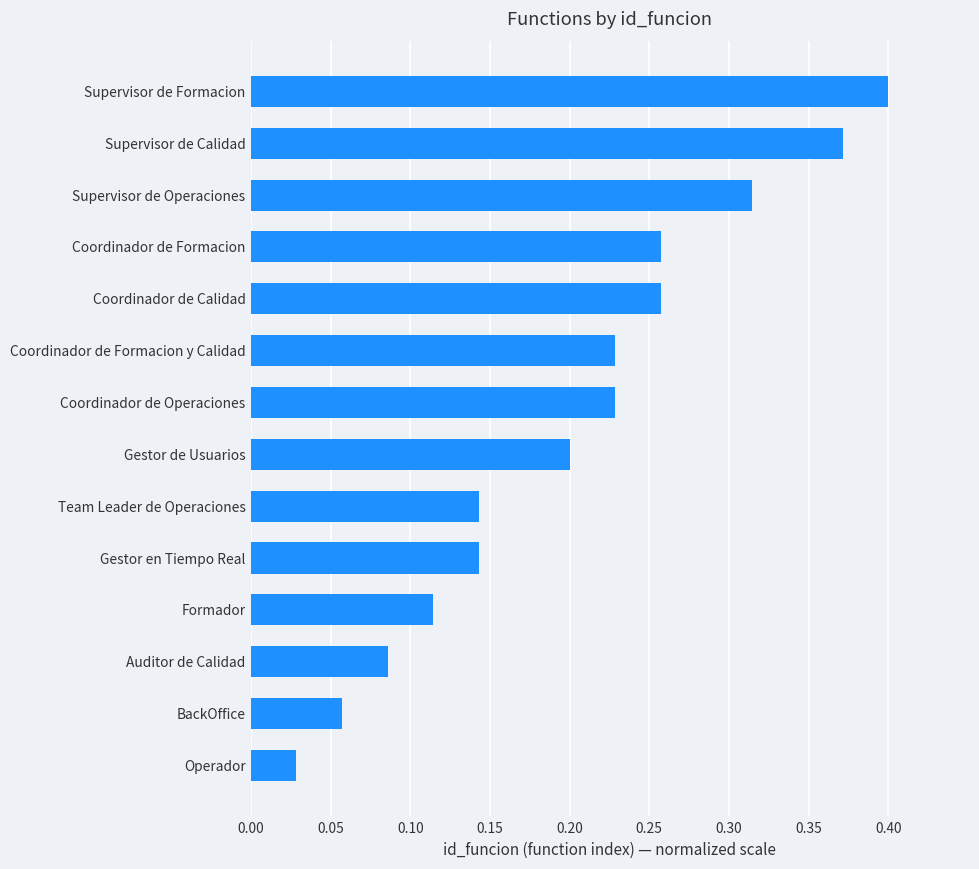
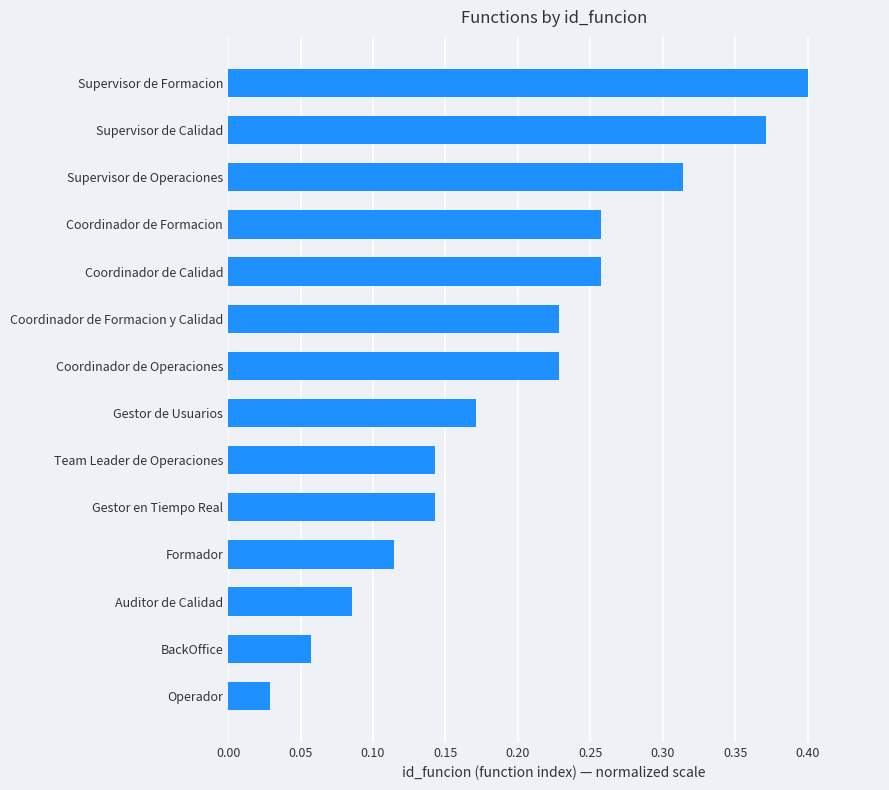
Gestor de Usuarios: 0.200 -> 0.171
